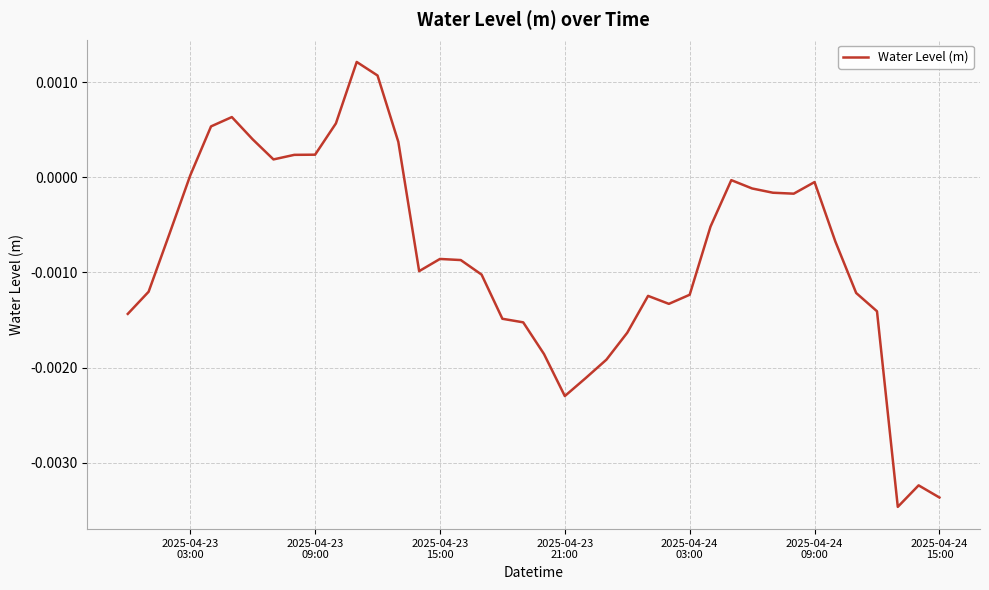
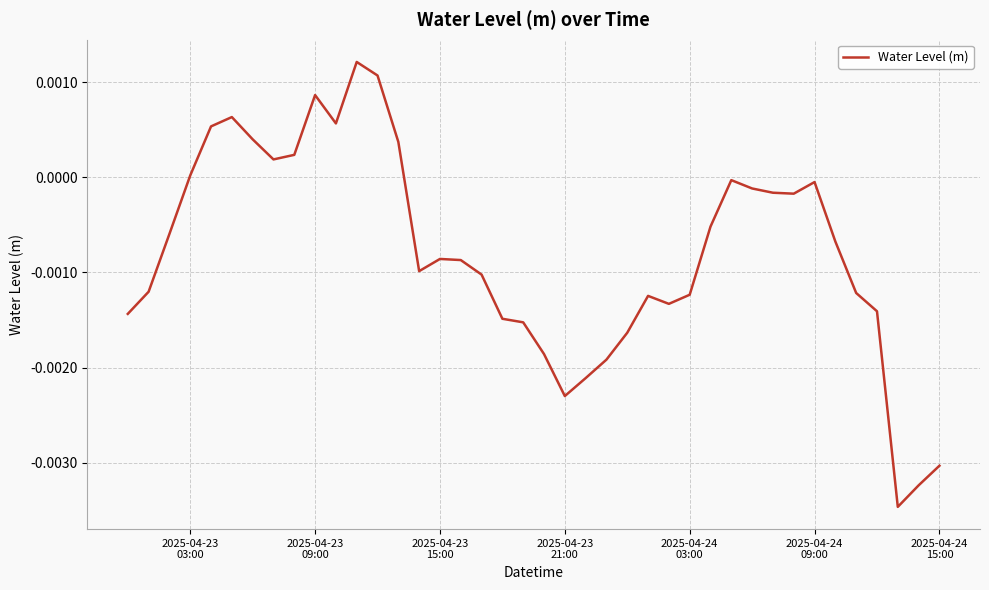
2025-04-23 09:00: 0.0002 -> 0.0009
2025-04-24 15:00: -0.0034 -> -0.0030
